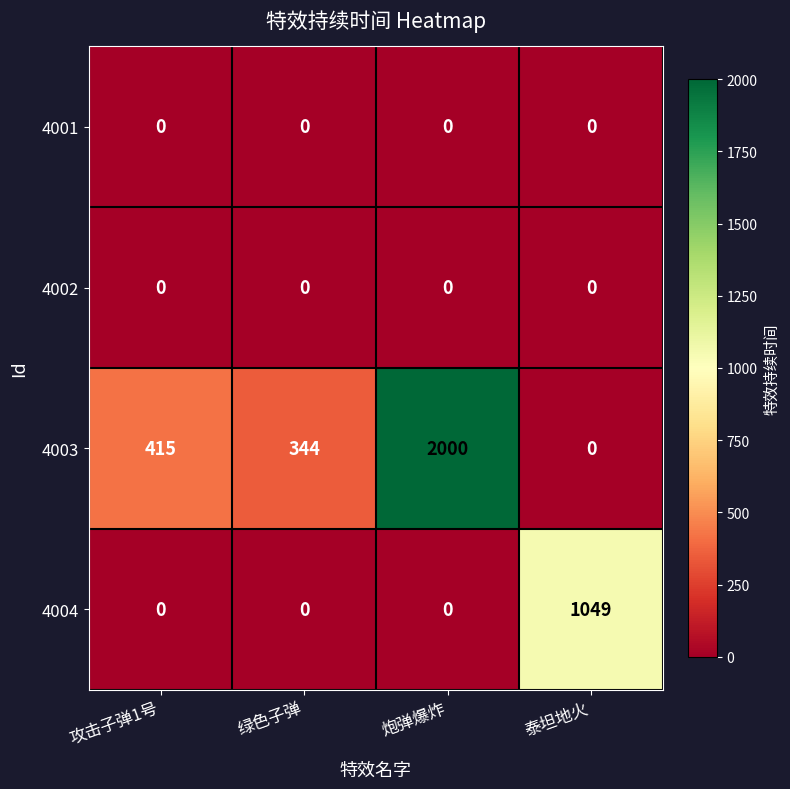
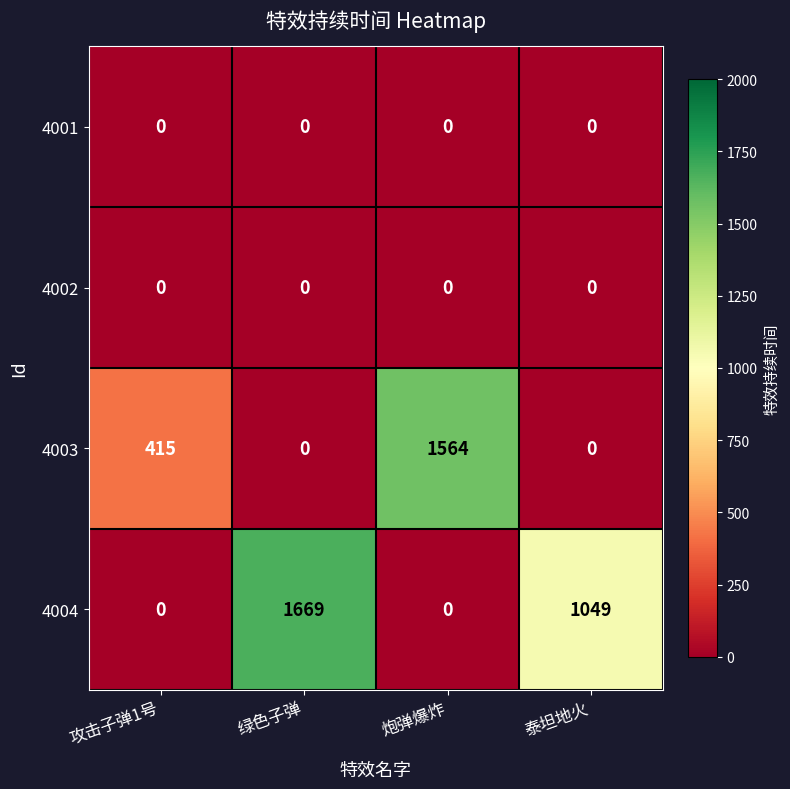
4003, 绿色子弹: 344 -> 0
4003, 炮弹爆炸: 2000 -> 1564
4004, 绿色子弹: 0 -> 1669
